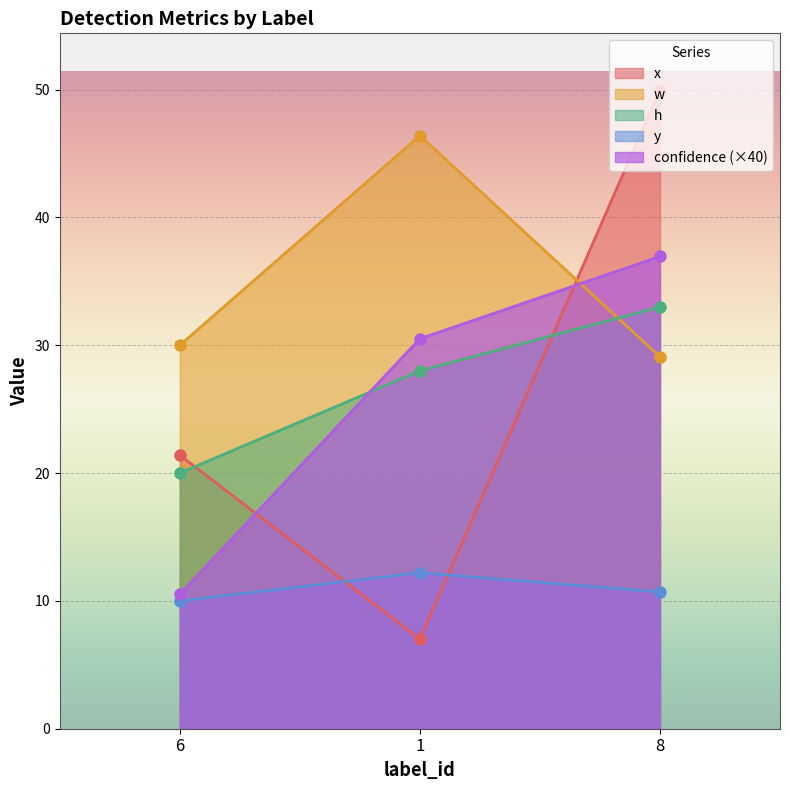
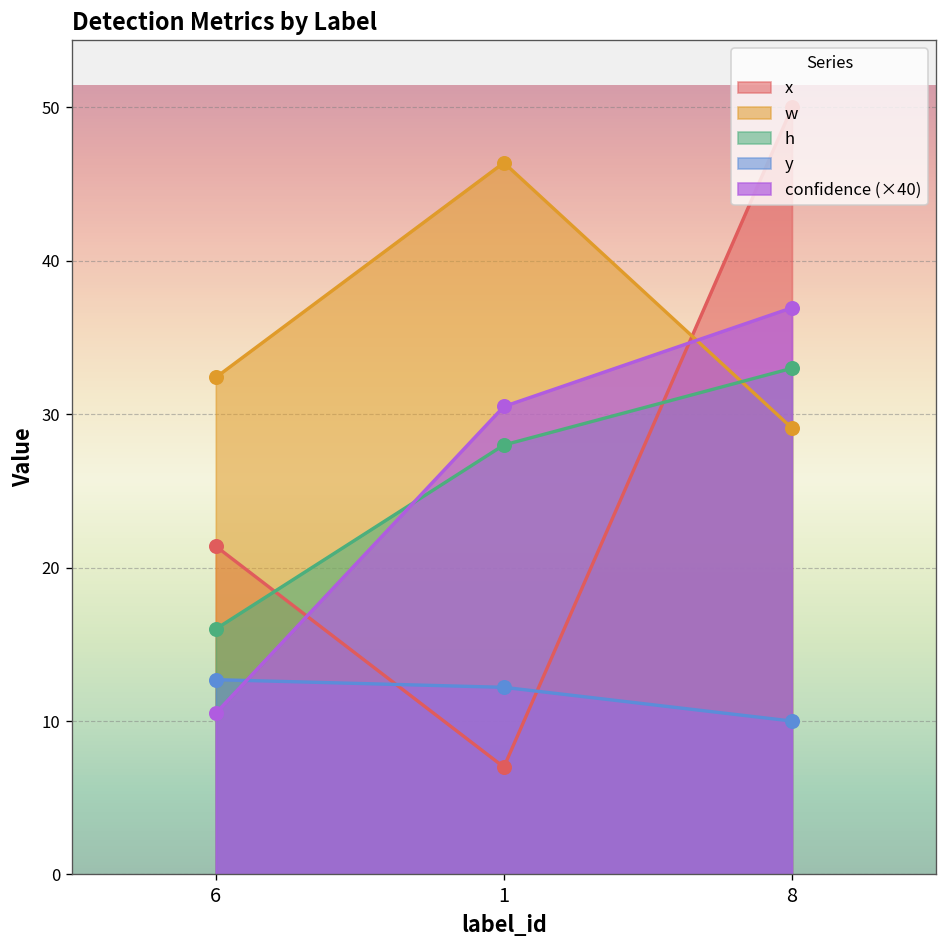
w, 6: 30.0 -> 32.4
h, 6: 20 -> 16
y, 6: 10.0 -> 12.7
y, 8: 10.7 -> 10.0
